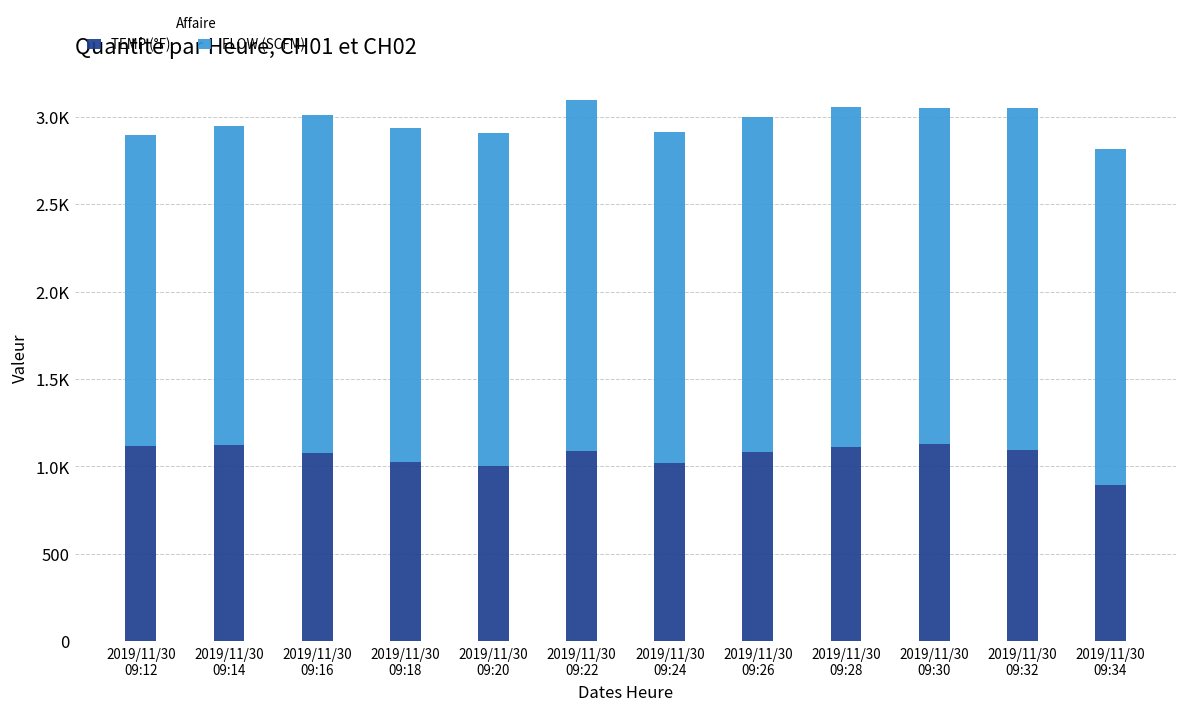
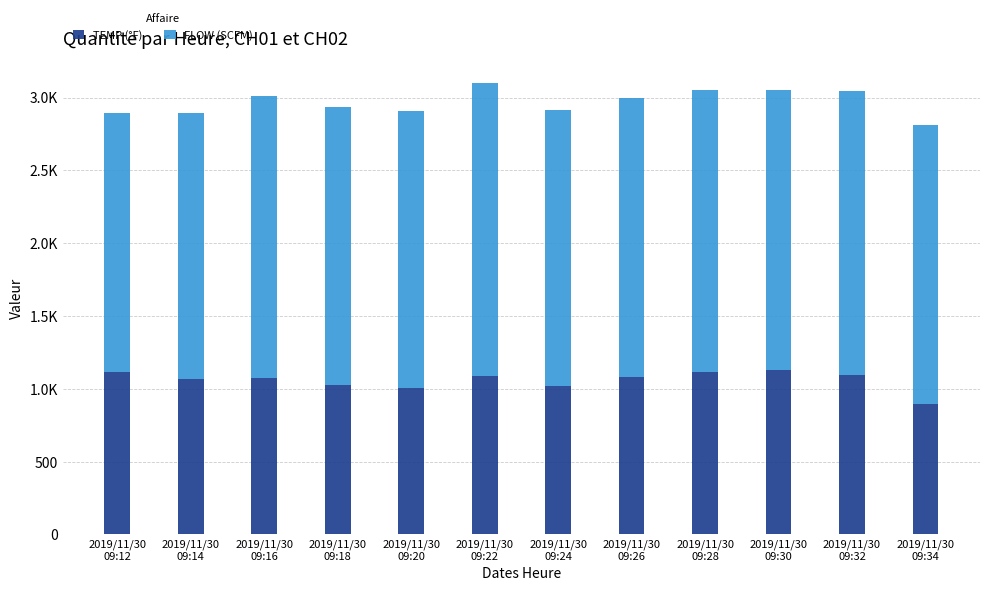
TEMP (°F), 2019/11/30 09:14: 1130 -> 1070
